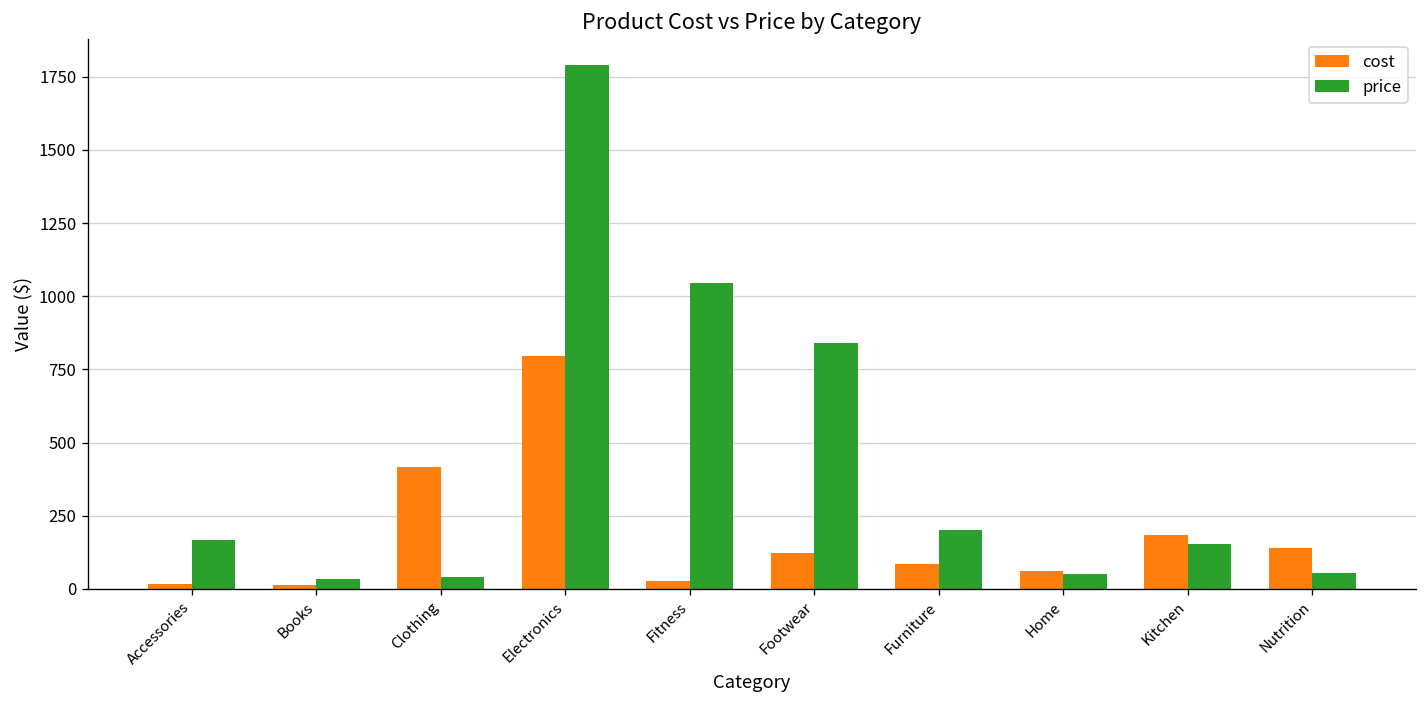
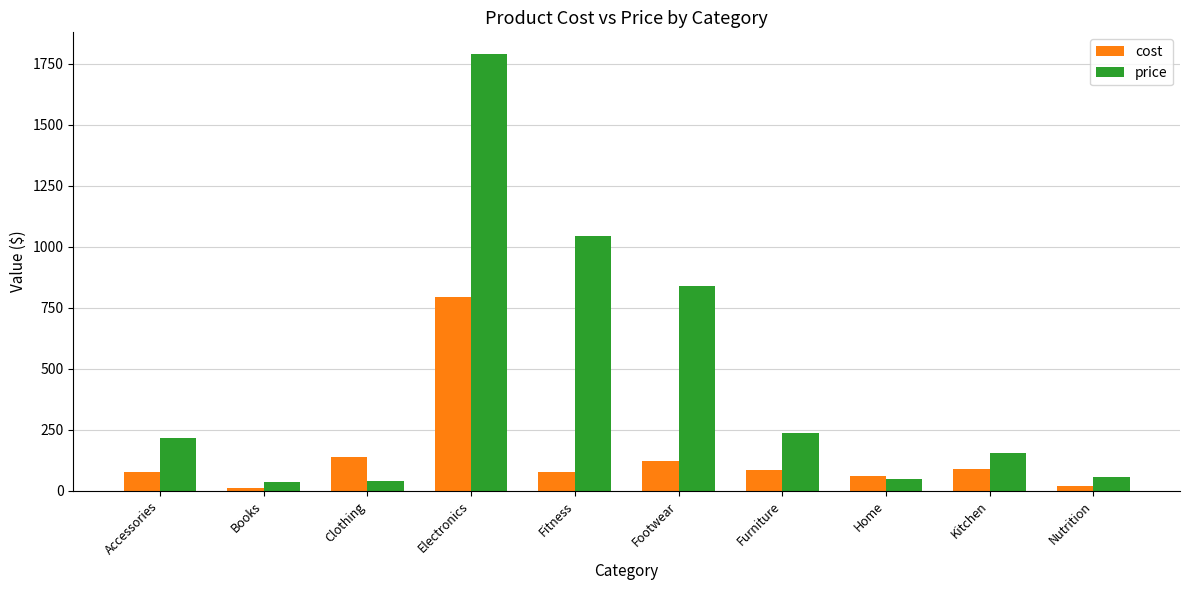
cost, Accessories: 20 -> 80
price, Accessories: 170 -> 210
cost, Clothing: 420 -> 140
cost, Fitness: 30 -> 80
price, Furniture: 200 -> 230
cost, Kitchen: 180 -> 90
cost, Nutrition: 140 -> 20
